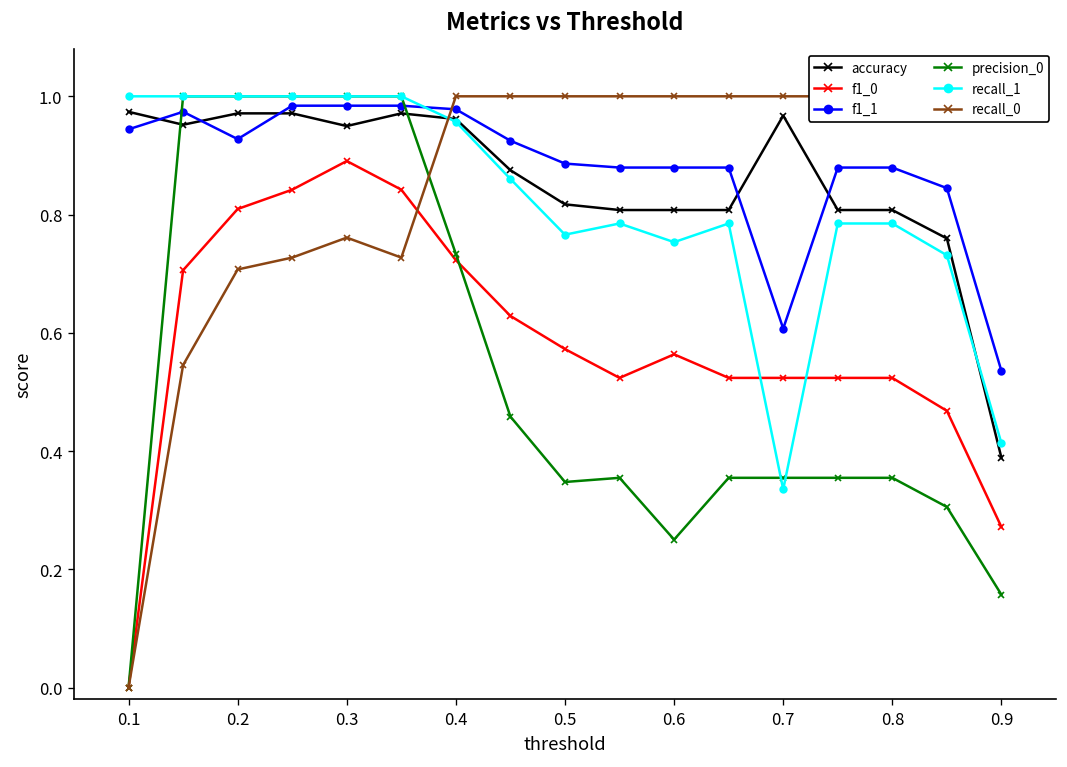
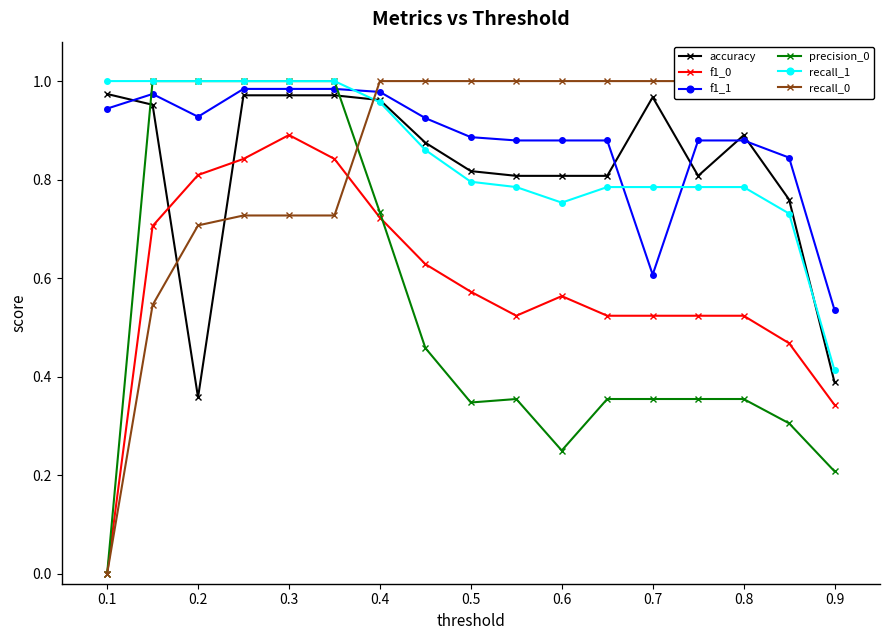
accuracy, 0.2: 0.97 -> 0.36
accuracy, 0.3: 0.95 -> 0.97
recall_0, 0.3: 0.76 -> 0.73
recall_1, 0.5: 0.77 -> 0.80
recall_1, 0.7: 0.34 -> 0.78
accuracy, 0.8: 0.81 -> 0.89
f1_0, 0.9: 0.27 -> 0.34
precision_0, 0.9: 0.16 -> 0.21
